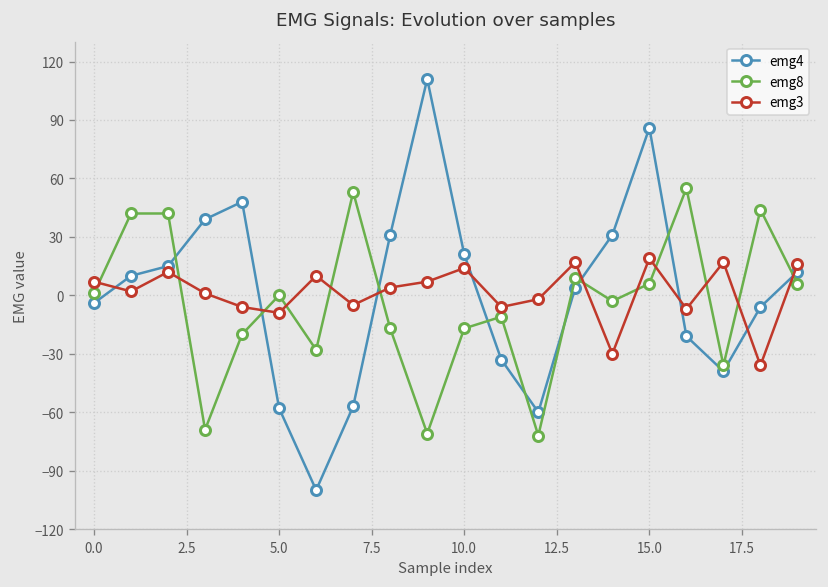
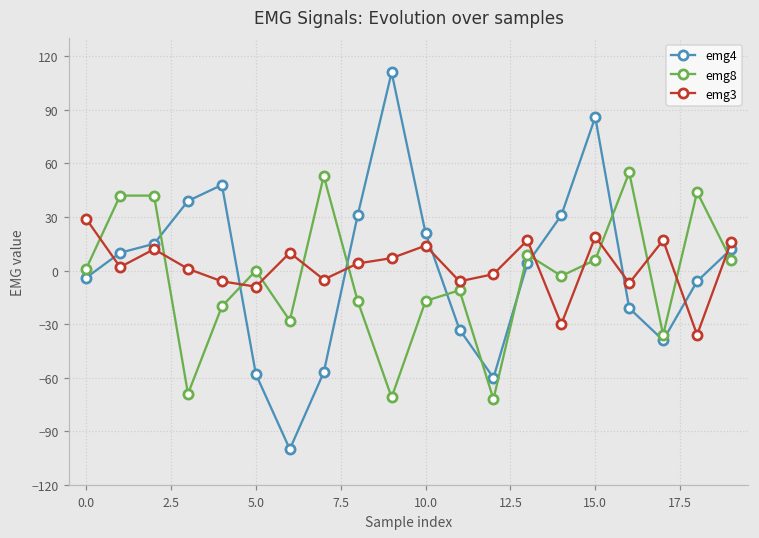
emg3, 0.0: 7 -> 29
